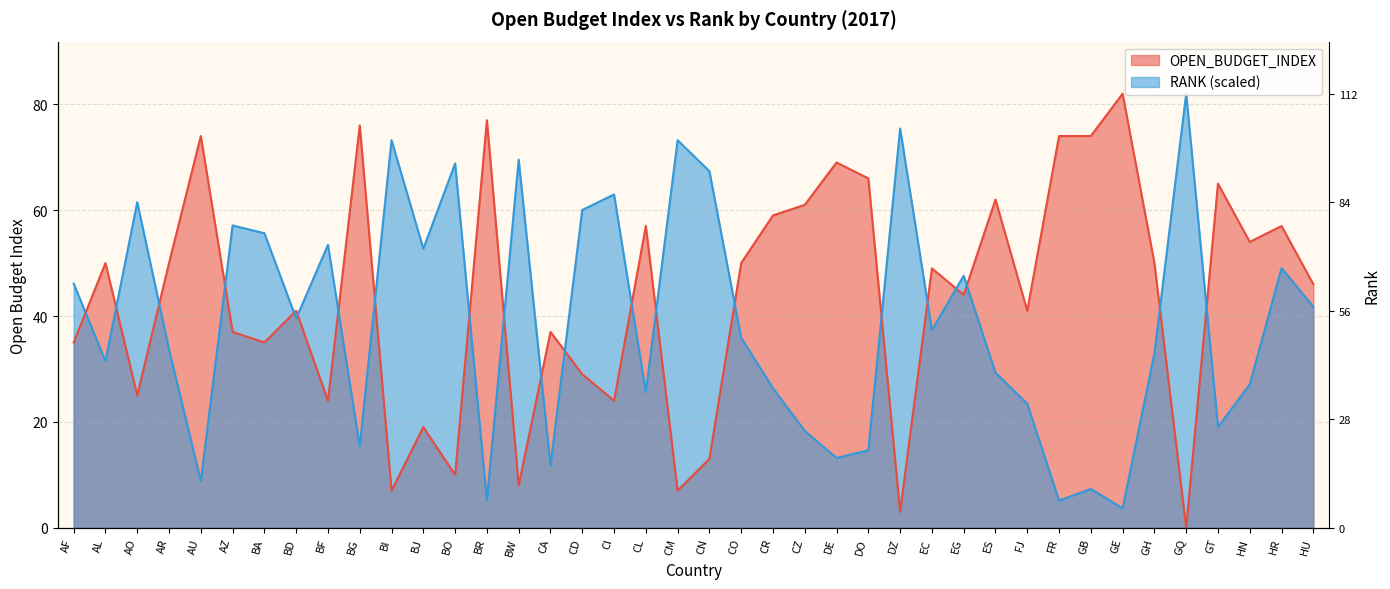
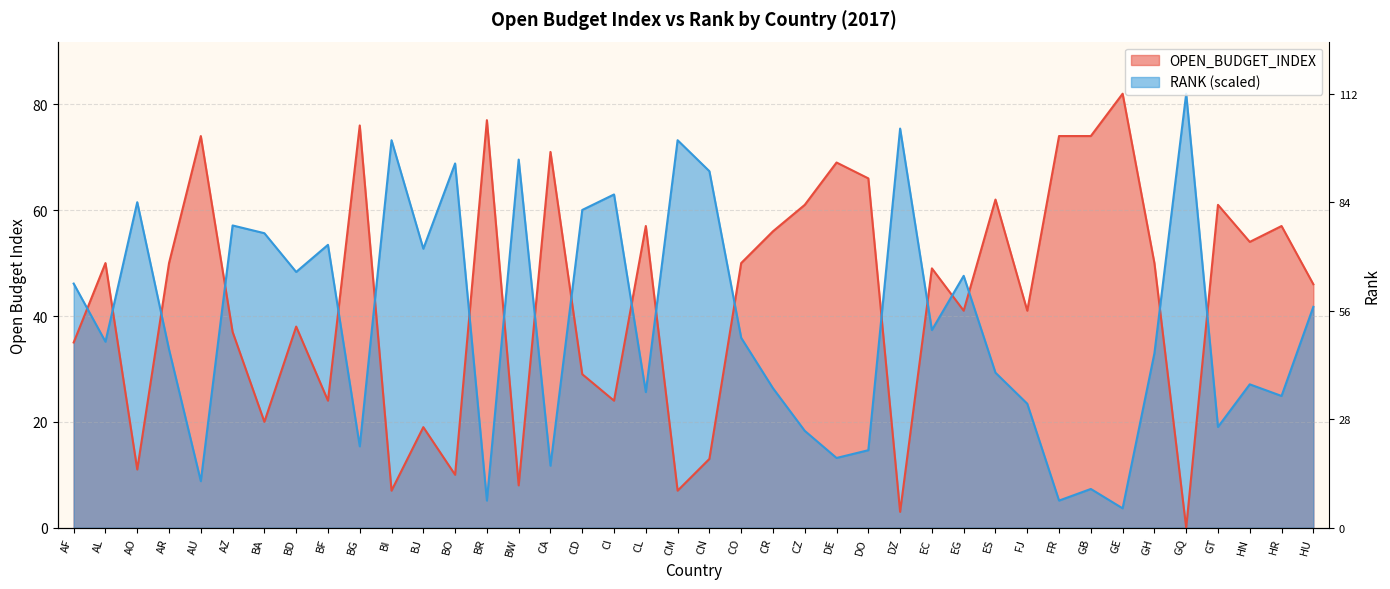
RANK (scaled), AL: 31 -> 35
OPEN_BUDGET_INDEX, AO: 25 -> 11
OPEN_BUDGET_INDEX, BA: 35 -> 20
OPEN_BUDGET_INDEX, BD: 41 -> 38
RANK (scaled), BD: 40 -> 48
OPEN_BUDGET_INDEX, CA: 37 -> 71
OPEN_BUDGET_INDEX, CR: 59 -> 56
OPEN_BUDGET_INDEX, EG: 44 -> 41
OPEN_BUDGET_INDEX, GT: 65 -> 61
RANK (scaled), HR: 49 -> 25
